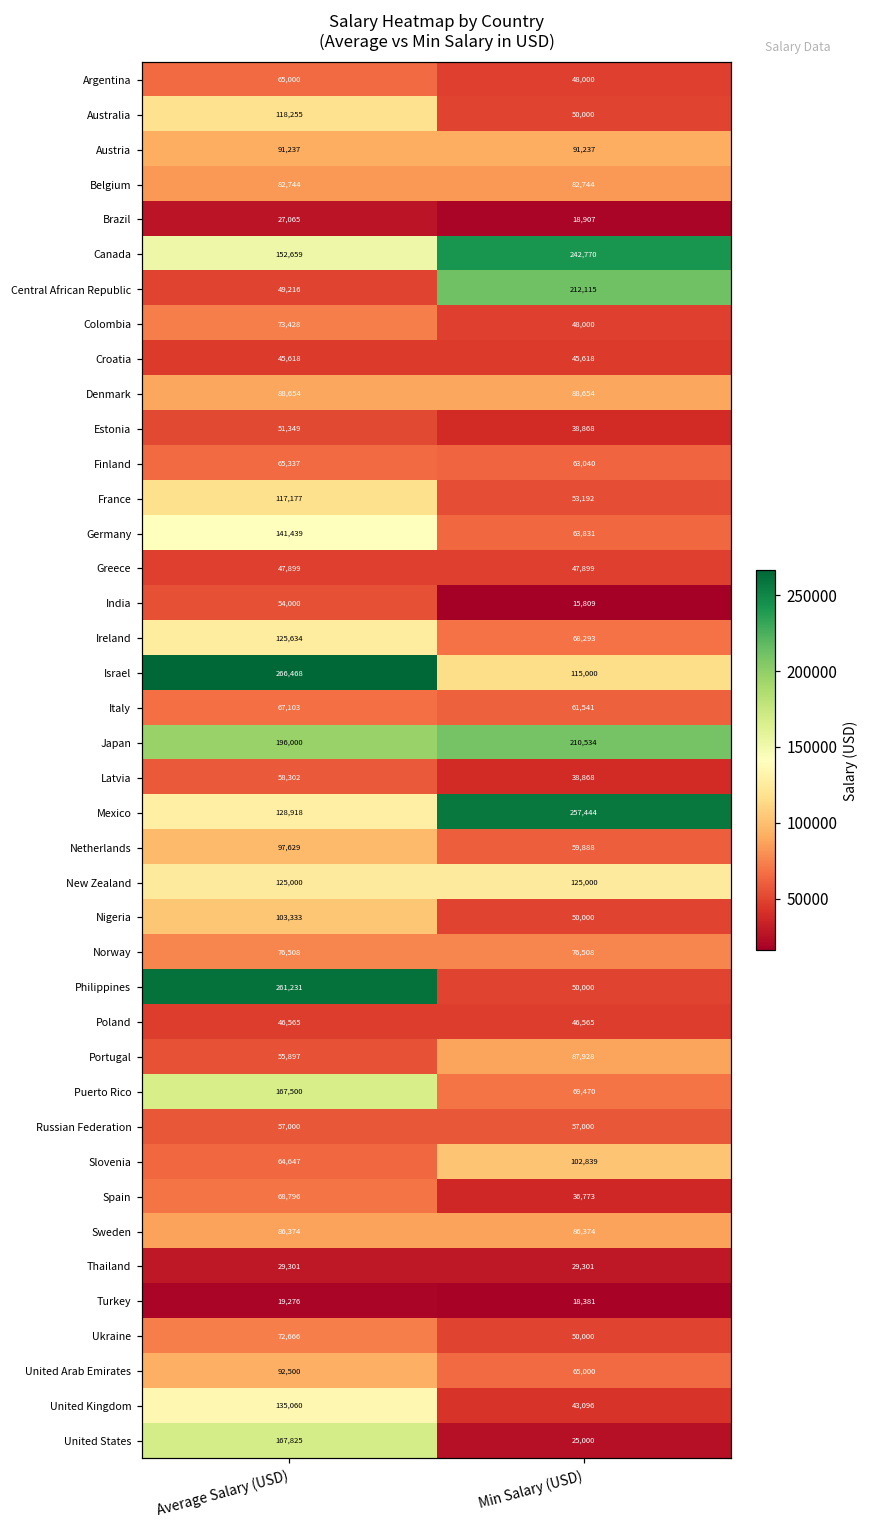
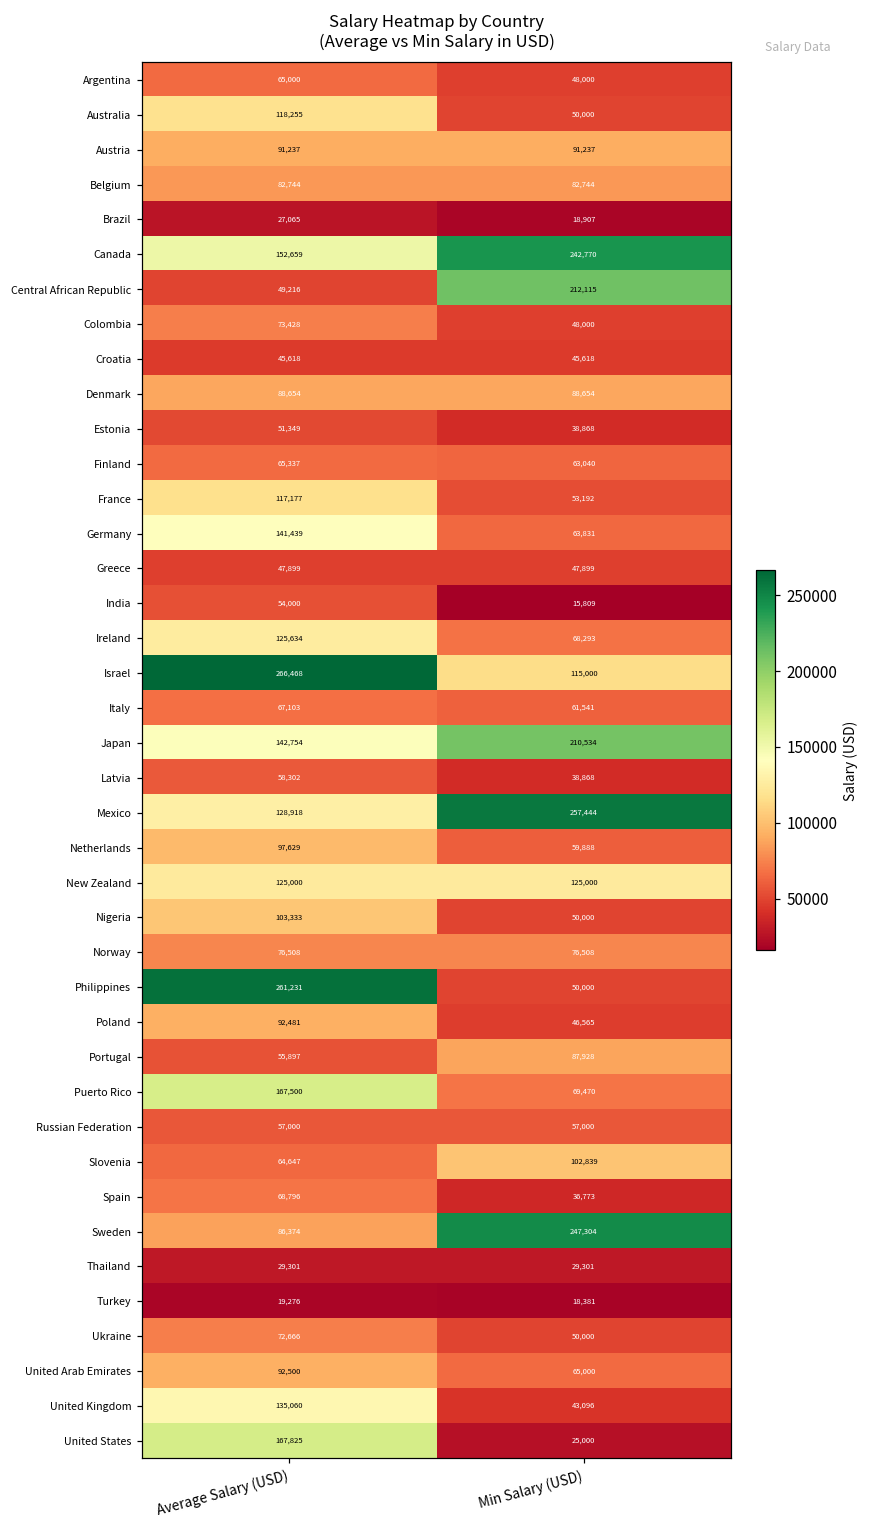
Japan, Average Salary (USD): 196,000 -> 142,754
Poland, Average Salary (USD): 46,565 -> 92,481
Sweden, Min Salary (USD): 86,374 -> 247,304
